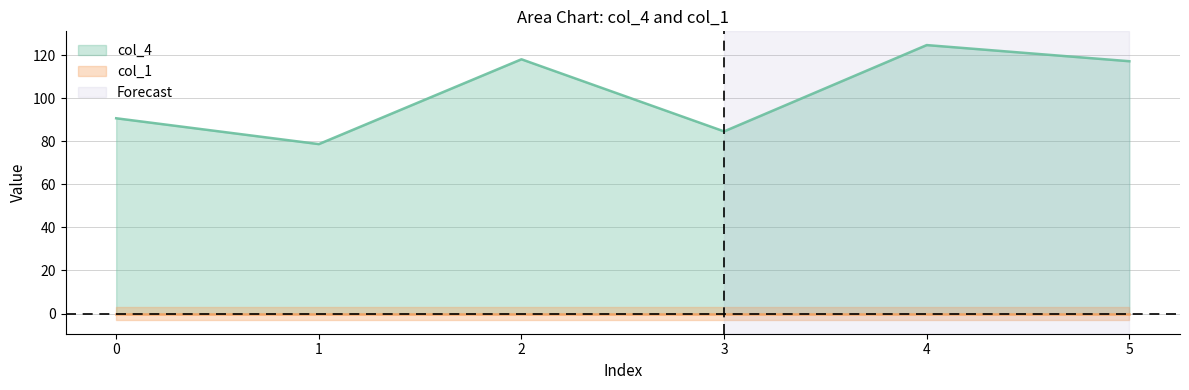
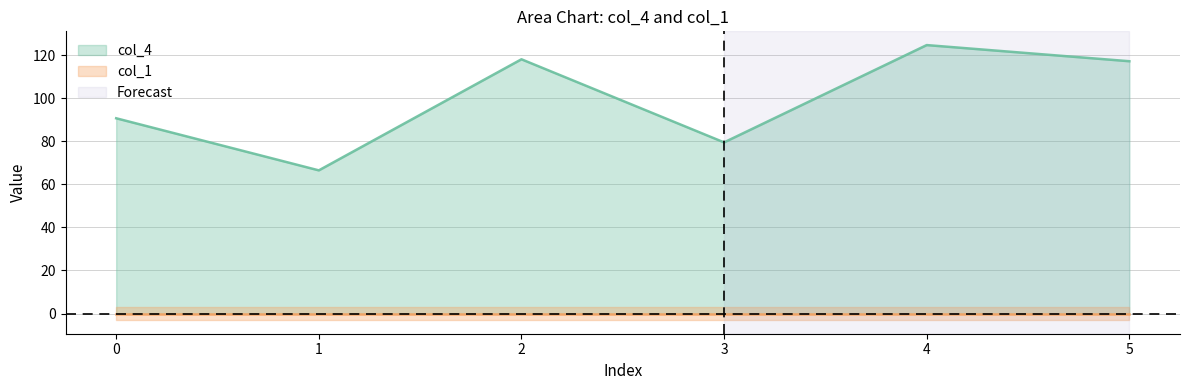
col_4, 1: 79 -> 67
col_4, 3: 85 -> 80
